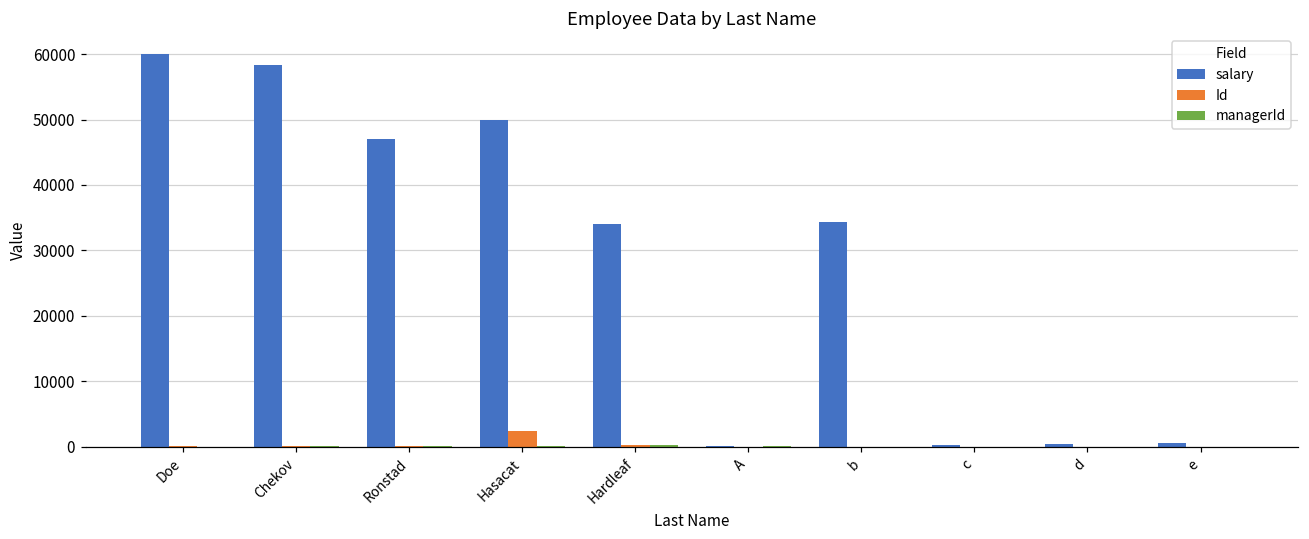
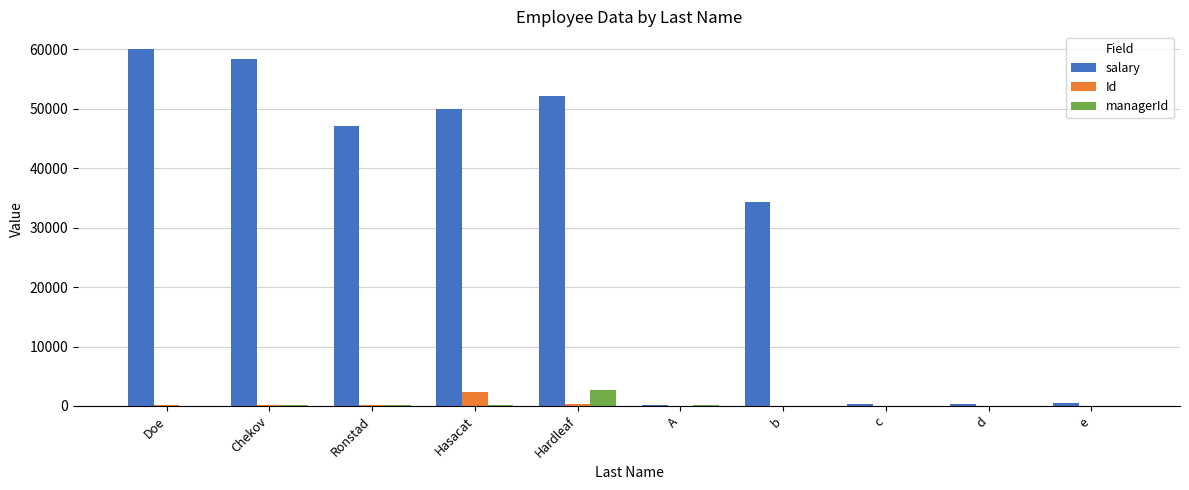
salary, Hardleaf: 34000 -> 52000
managerId, Hardleaf: 0 -> 3000
